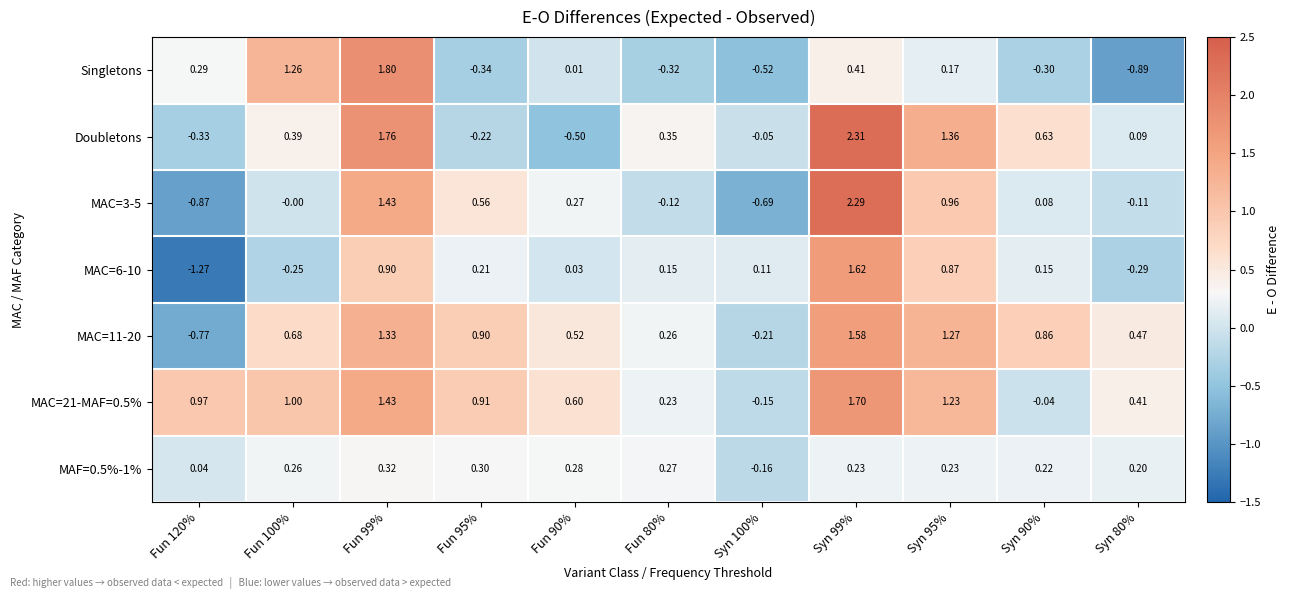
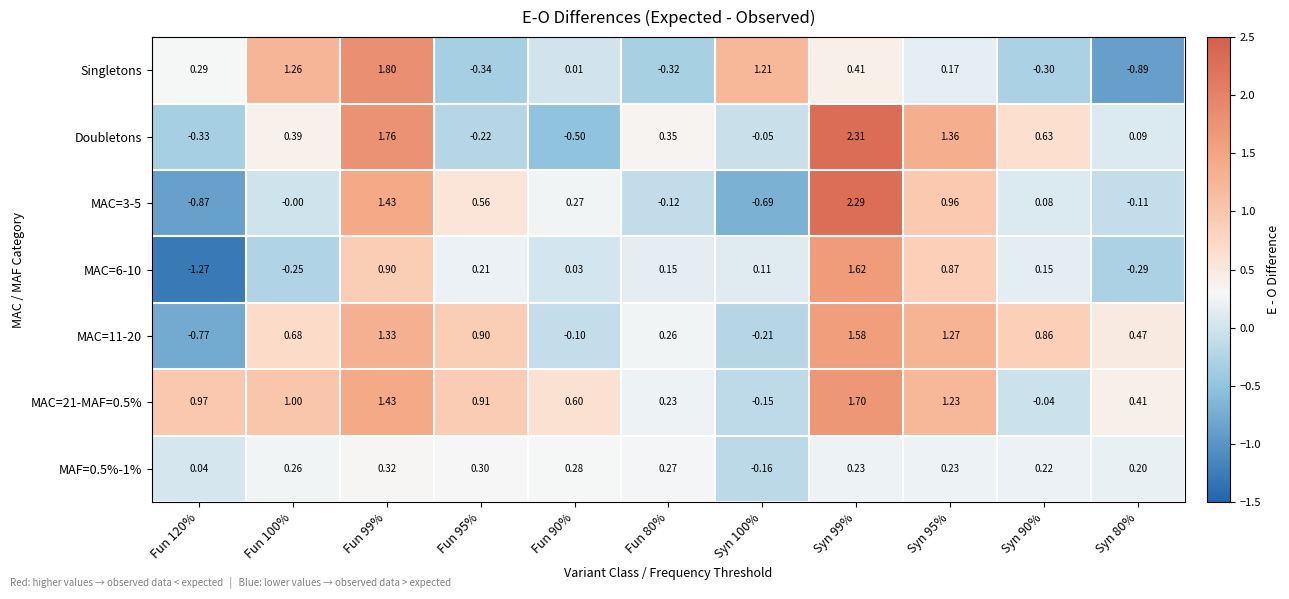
Singletons, Syn 100%: -0.52 -> 1.21
MAC=11-20, Fun 90%: 0.52 -> -0.10
